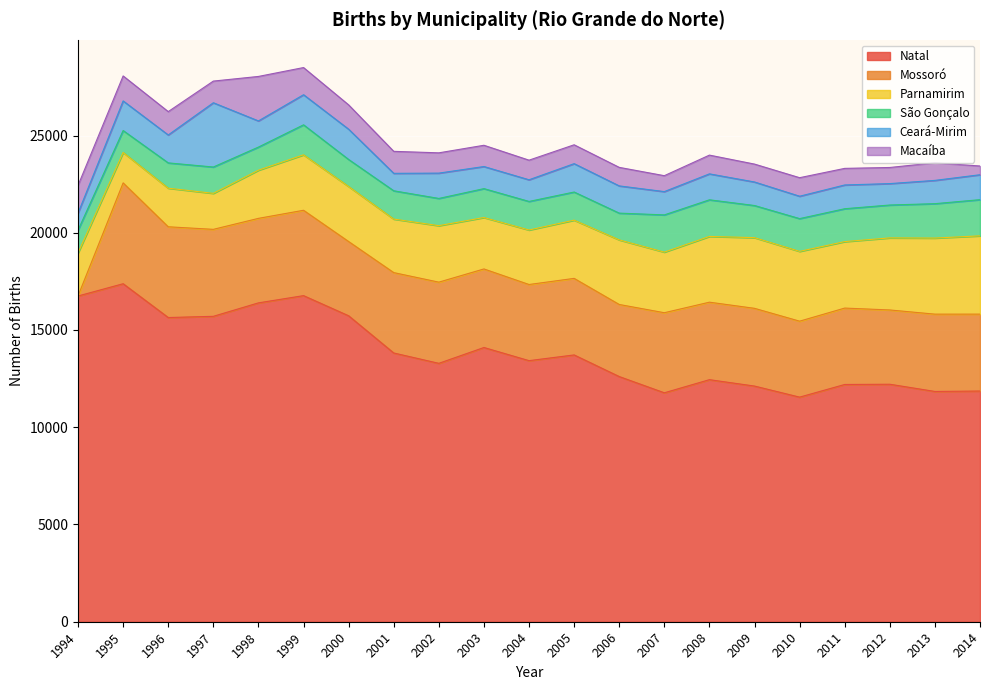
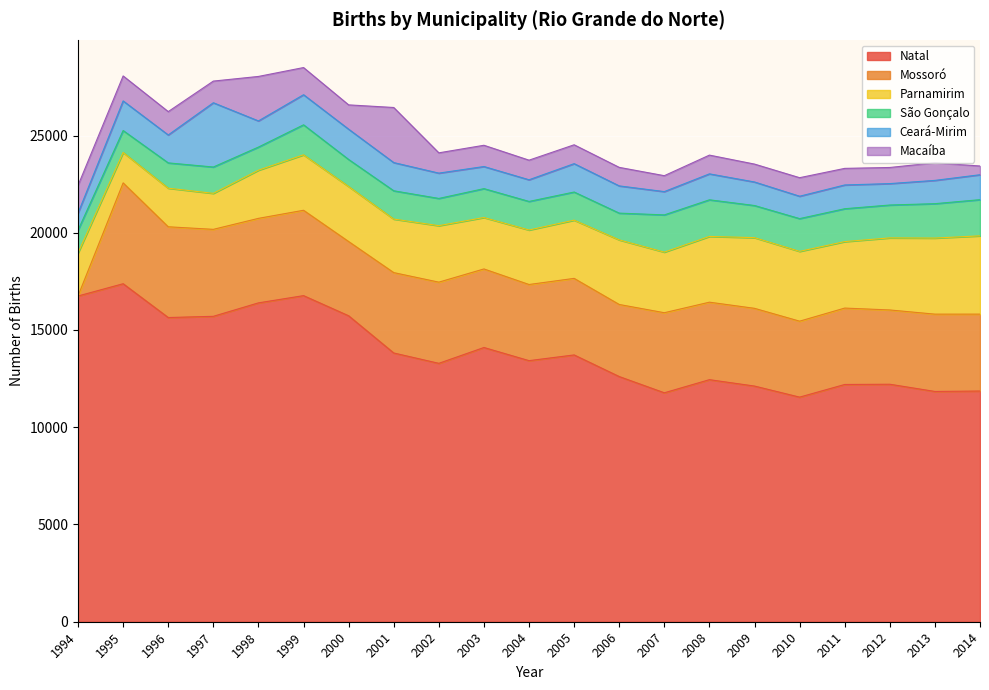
Ceará-Mirim, 2001: 900 -> 1500
Macaíba, 2001: 1100 -> 2800
